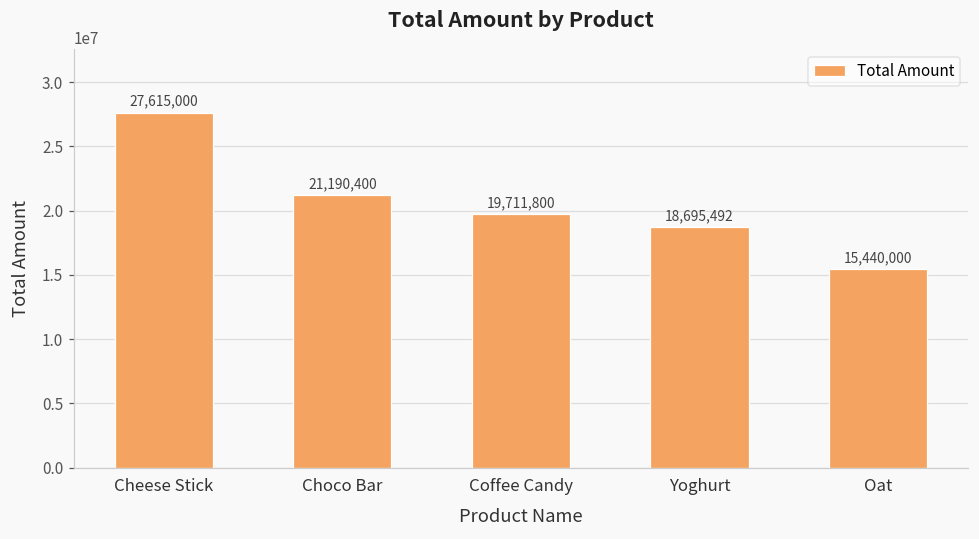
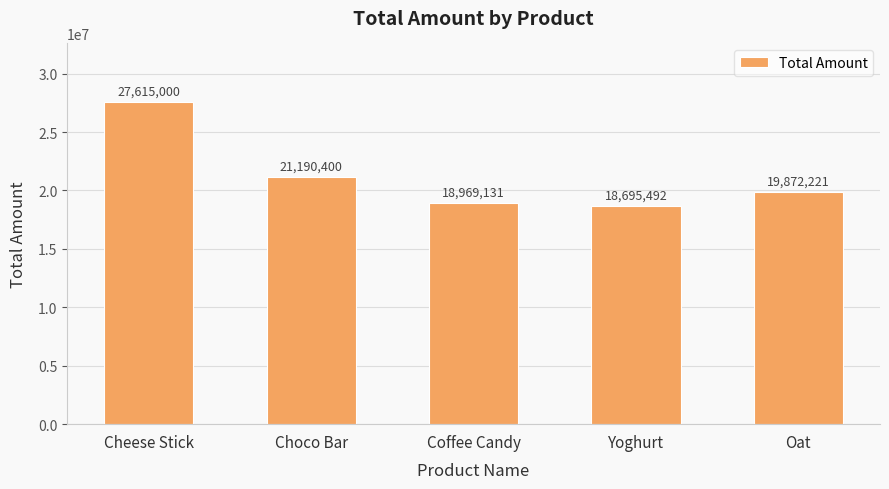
Coffee Candy: 19,711,800 -> 18,969,131
Oat: 15,440,000 -> 19,872,221
